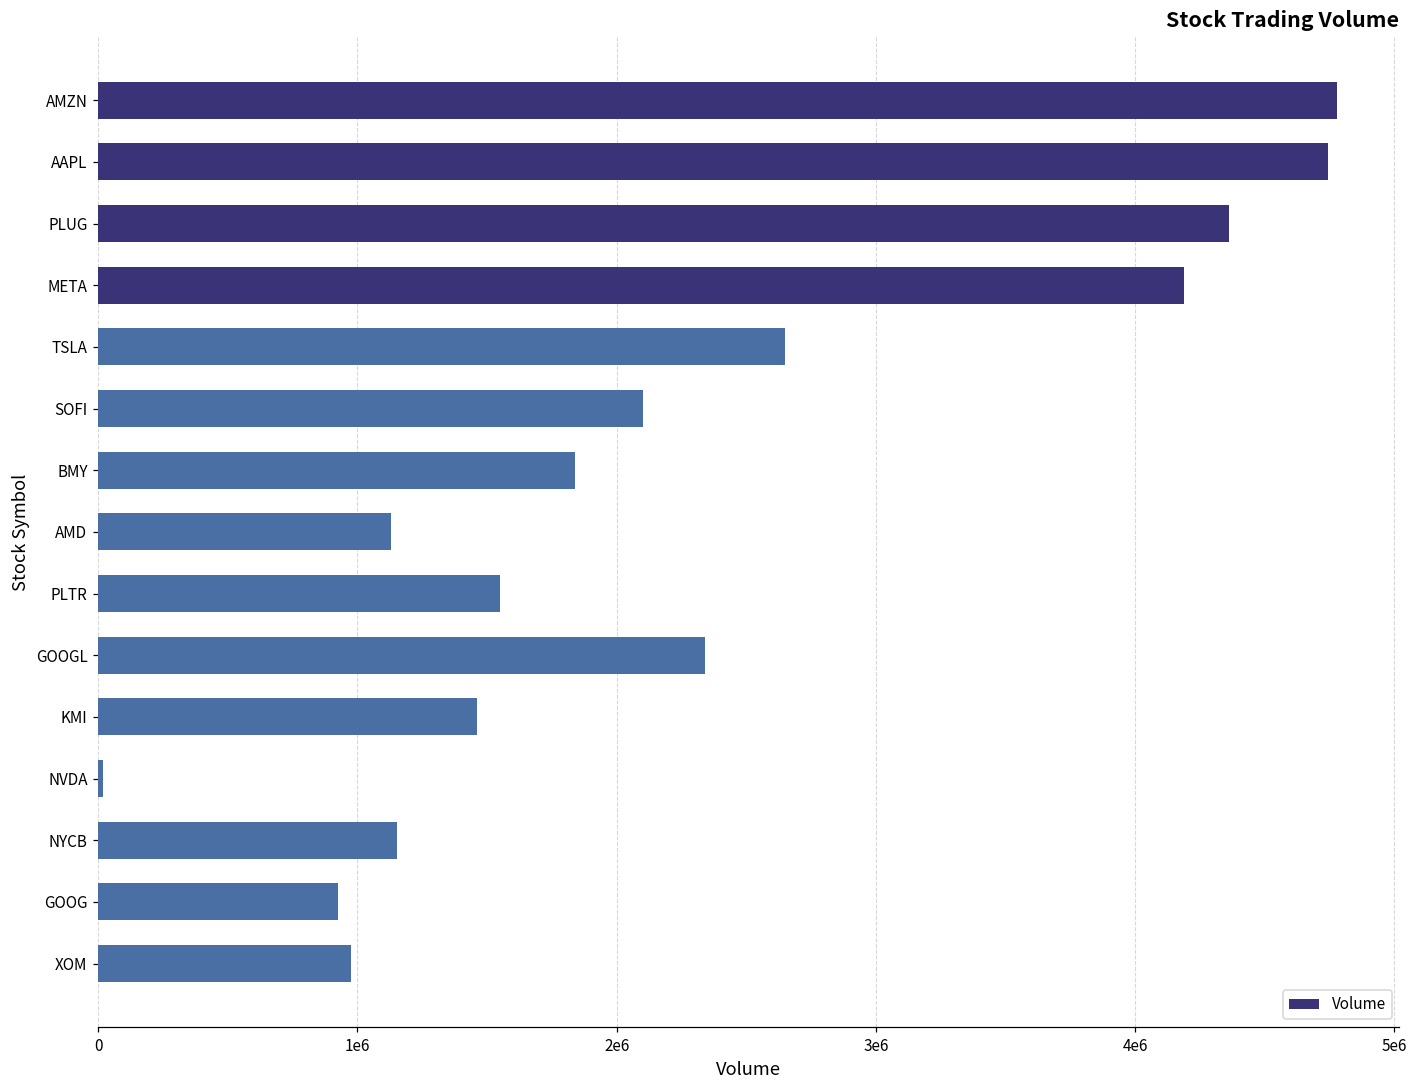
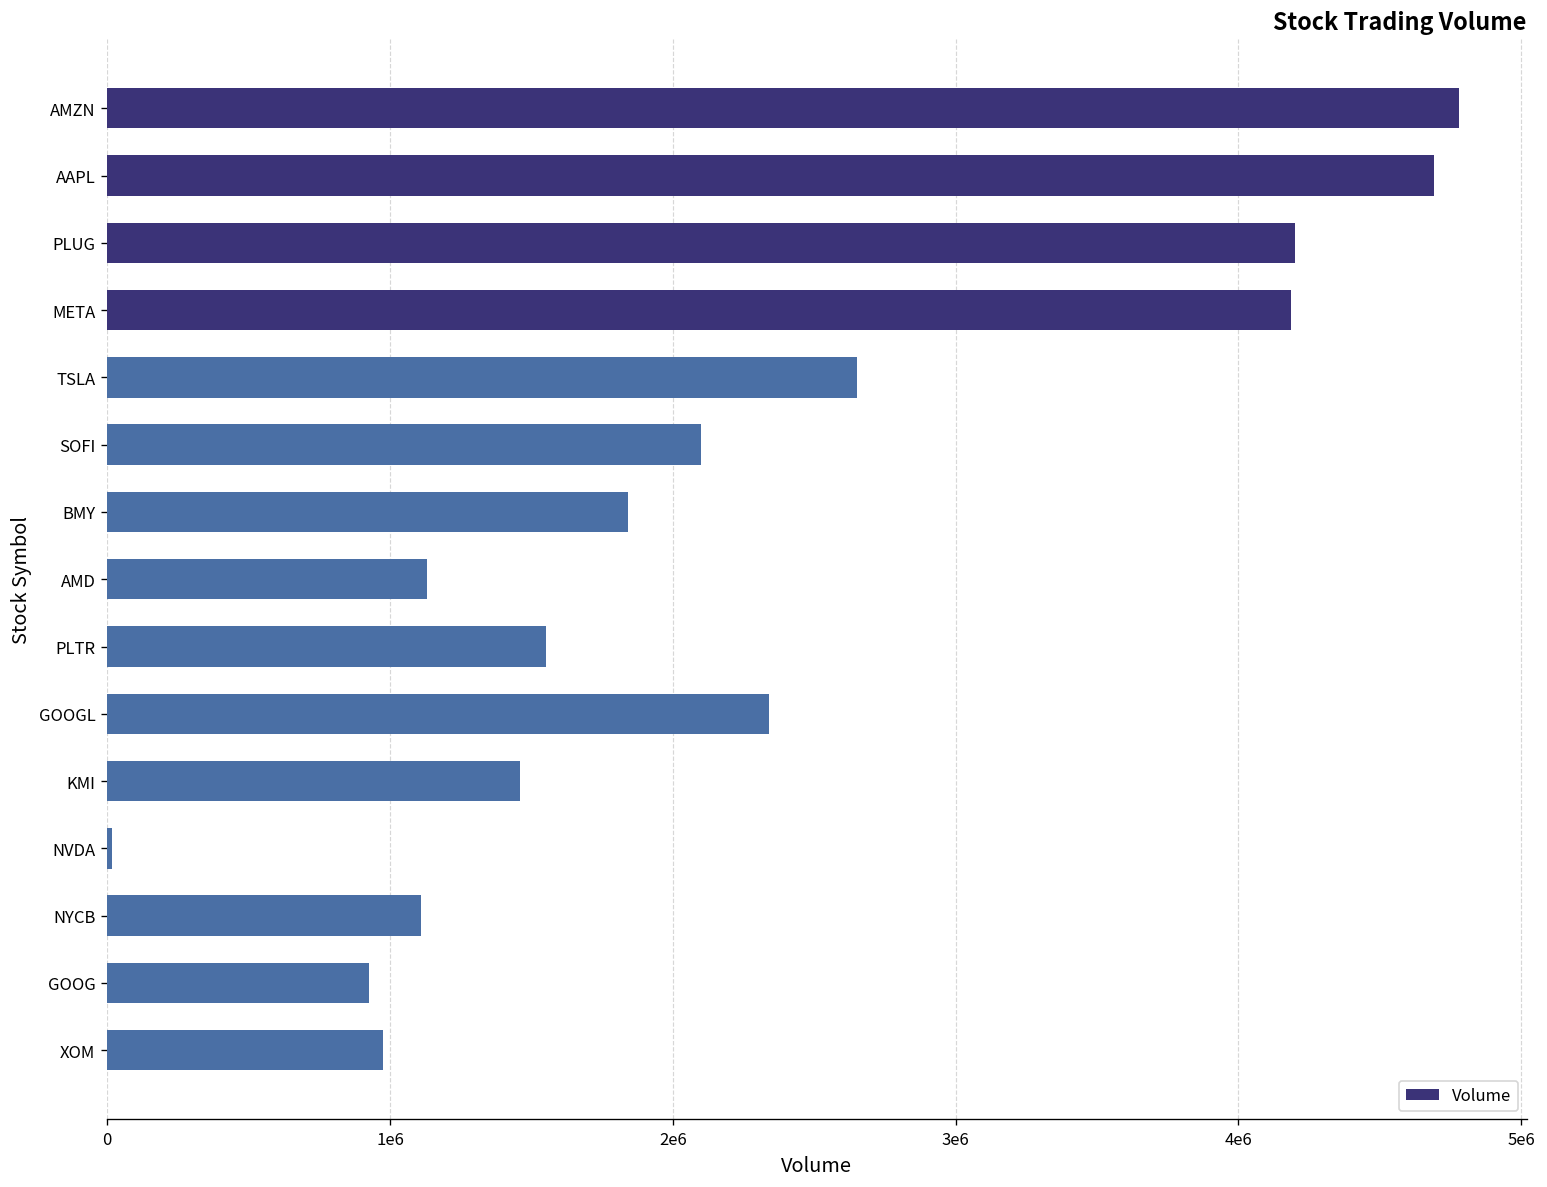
AAPL: 4740000 -> 4690000
PLUG: 4360000 -> 4200000
NYCB: 1150000 -> 1110000
